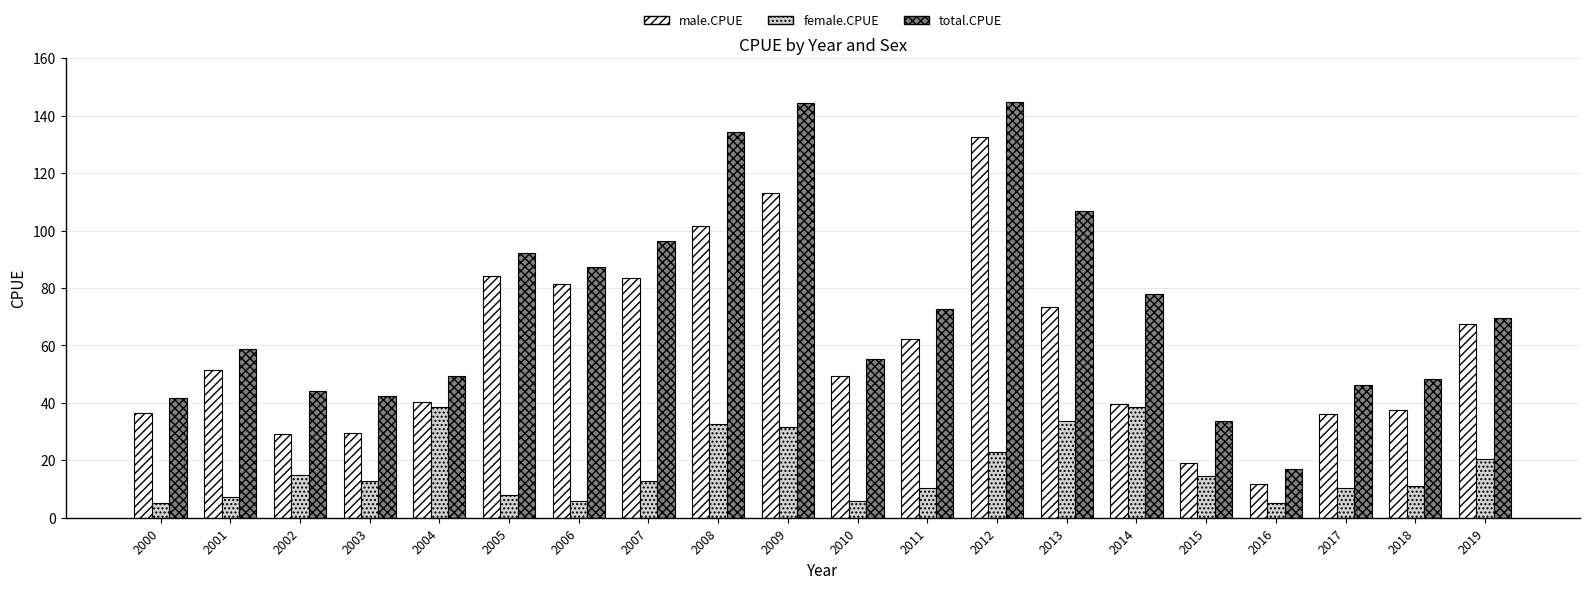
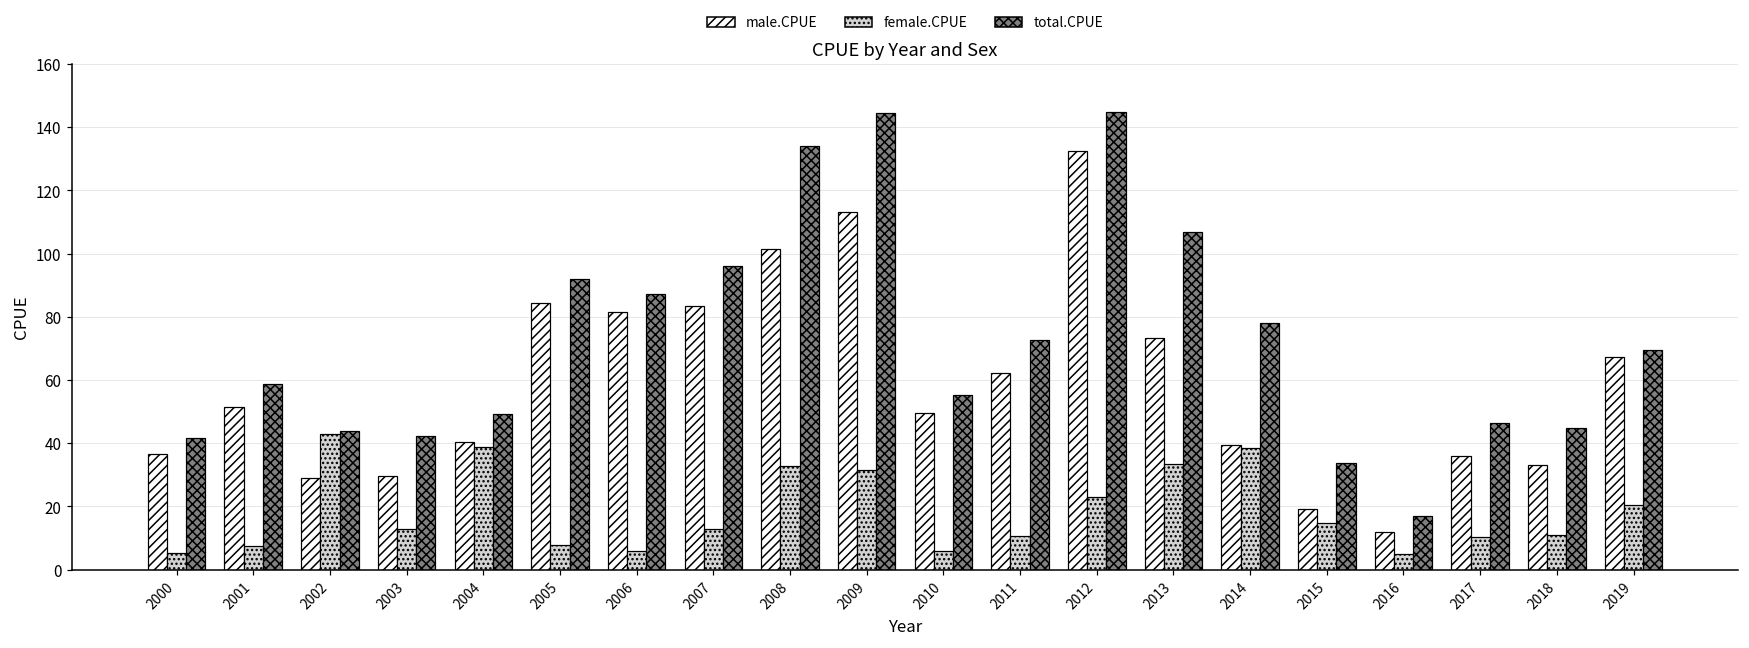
female.CPUE, 2002: 15 -> 43
male.CPUE, 2018: 37 -> 33
total.CPUE, 2018: 48 -> 45
